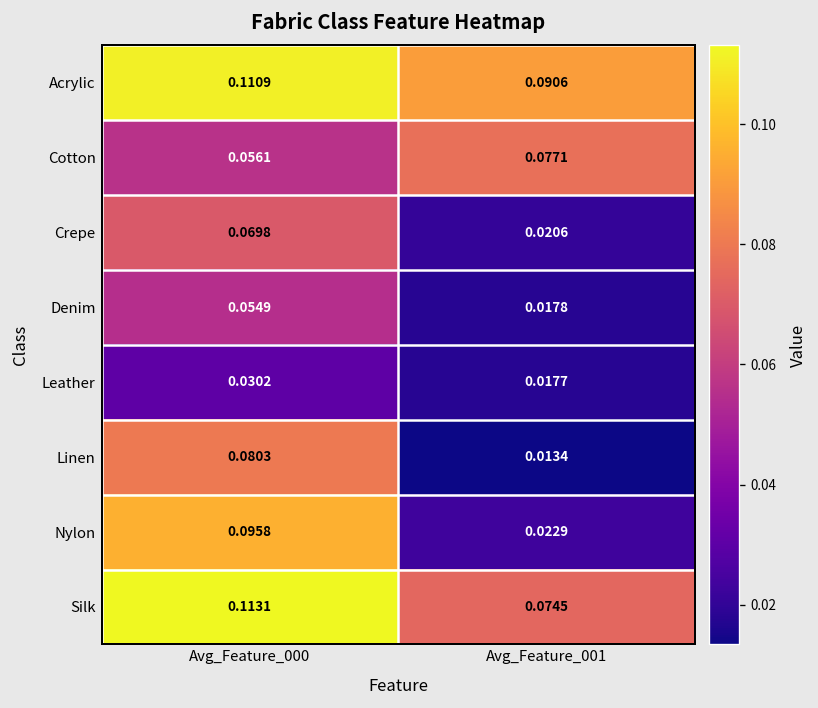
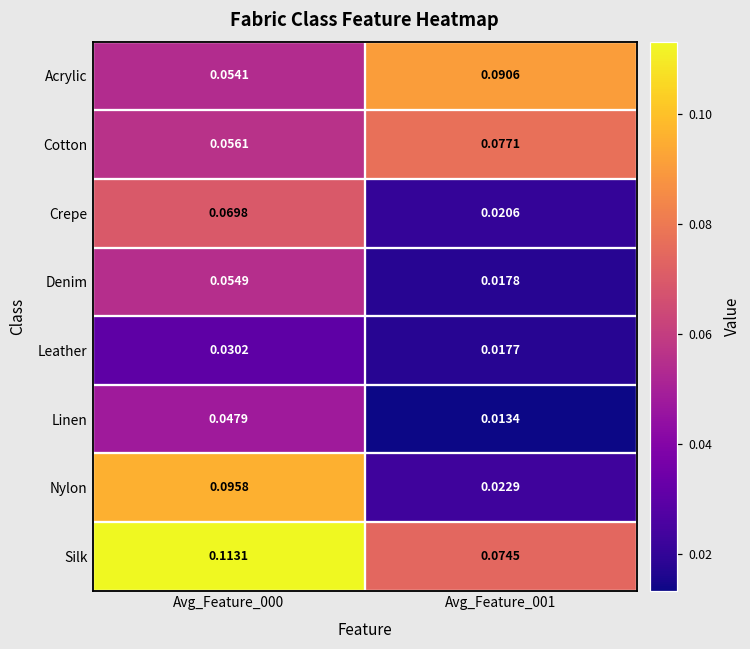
Acrylic, Avg_Feature_000: 0.1109 -> 0.0541
Linen, Avg_Feature_000: 0.0803 -> 0.0479
